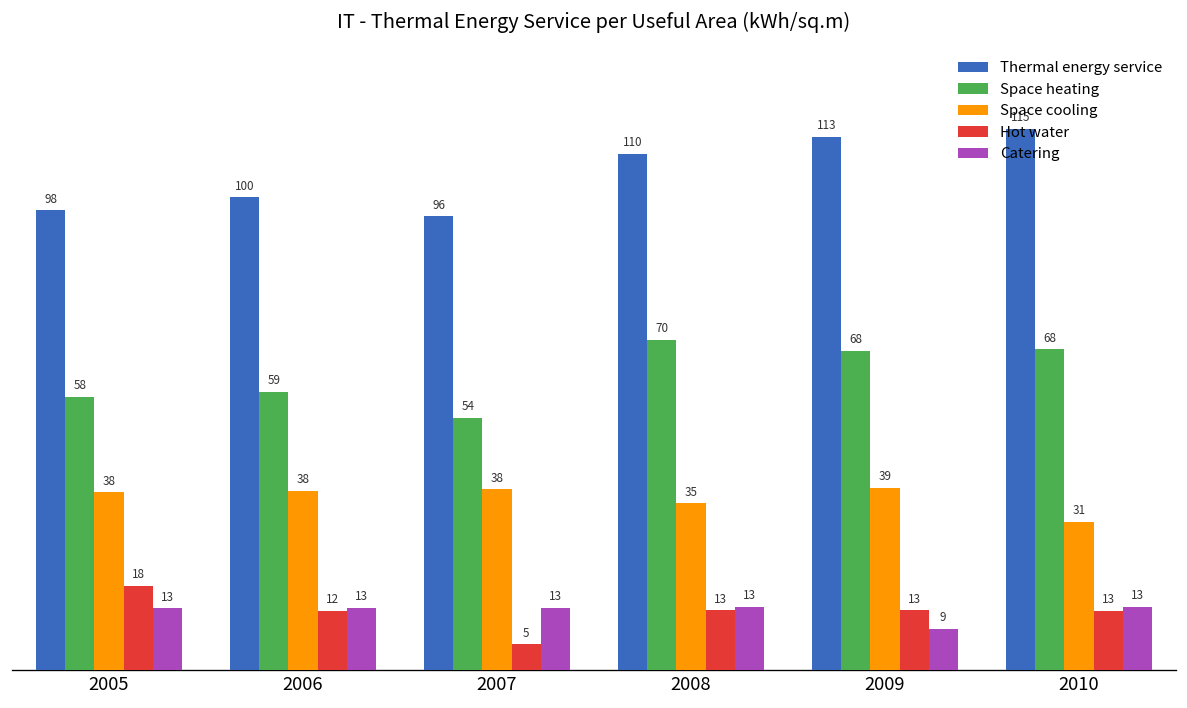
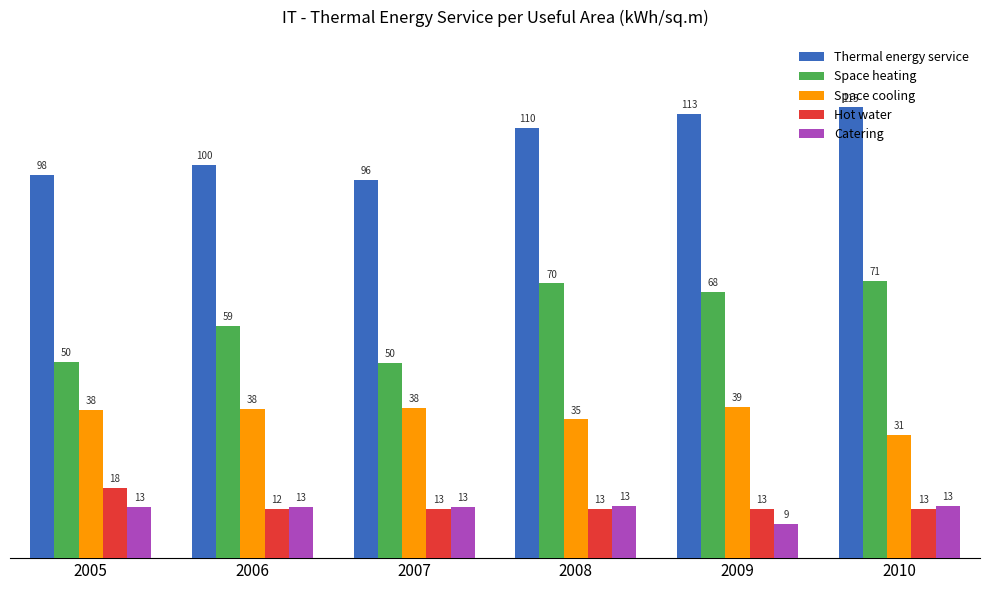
Space heating, 2005: 58 -> 50
Space heating, 2007: 54 -> 50
Hot water, 2007: 5 -> 13
Space heating, 2010: 68 -> 71
